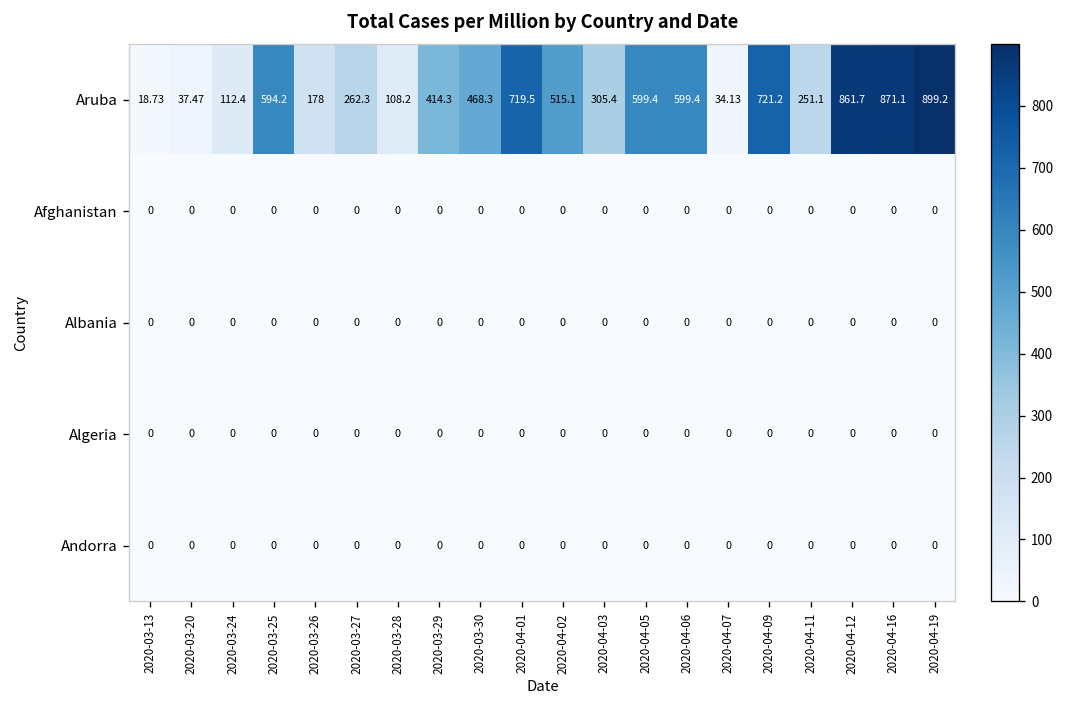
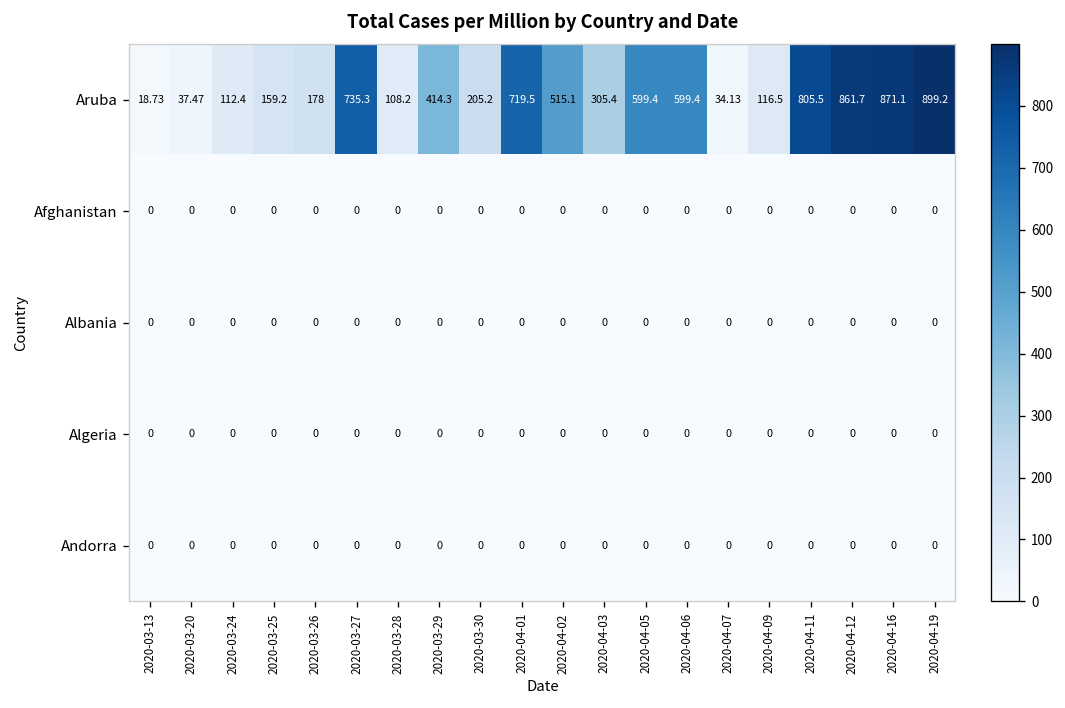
Aruba, 2020-03-25: 594.2 -> 159.2
Aruba, 2020-03-27: 262.3 -> 735.3
Aruba, 2020-03-30: 468.3 -> 205.2
Aruba, 2020-04-09: 721.2 -> 116.5
Aruba, 2020-04-11: 251.1 -> 805.5
